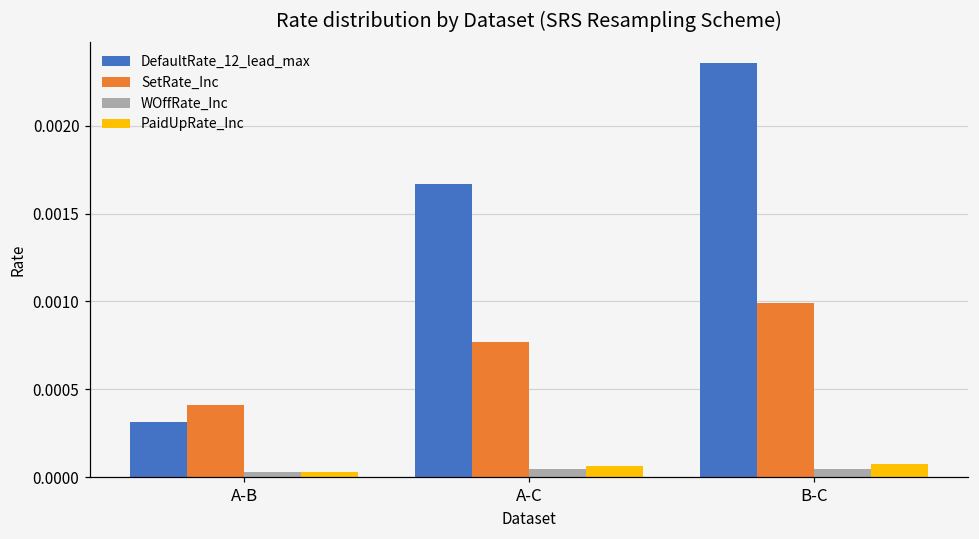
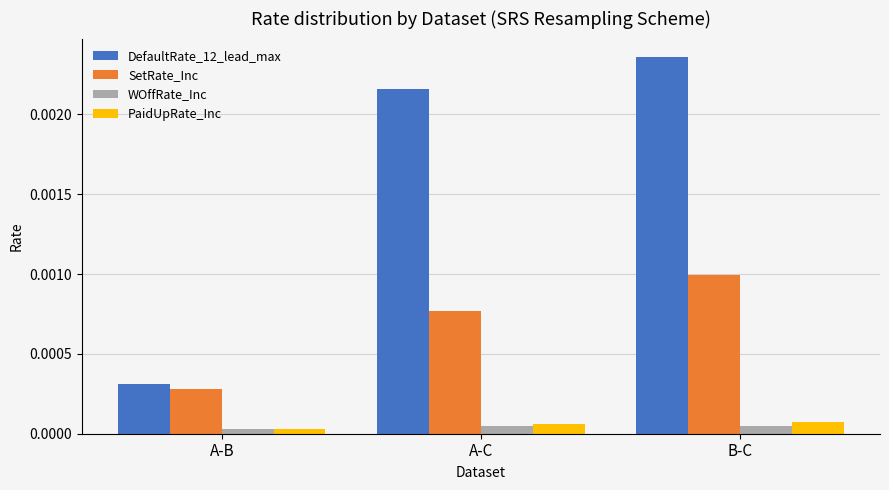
SetRate_Inc, A-B: 0.00041 -> 0.00028
DefaultRate_12_lead_max, A-C: 0.00167 -> 0.00216
